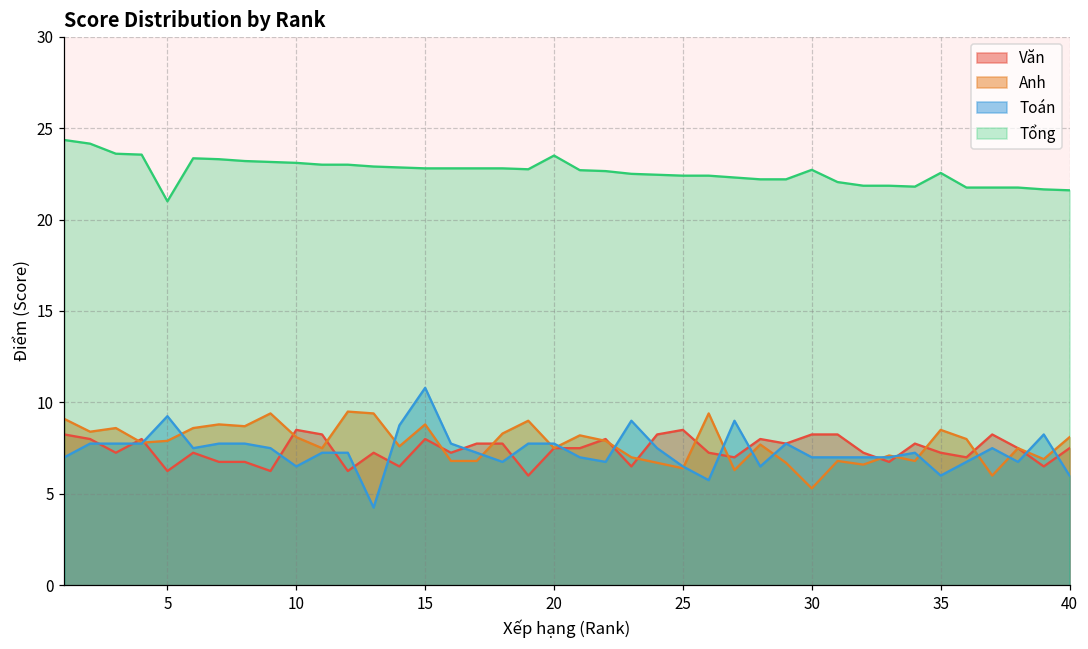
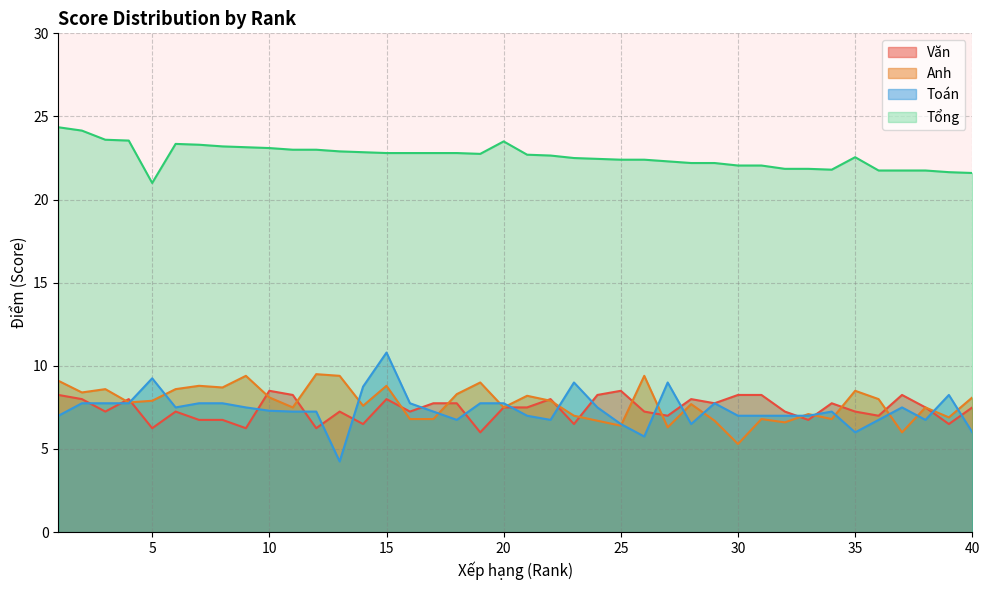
Toán, 10: 6.5 -> 7.3
Tổng, 30: 22.7 -> 22.1
